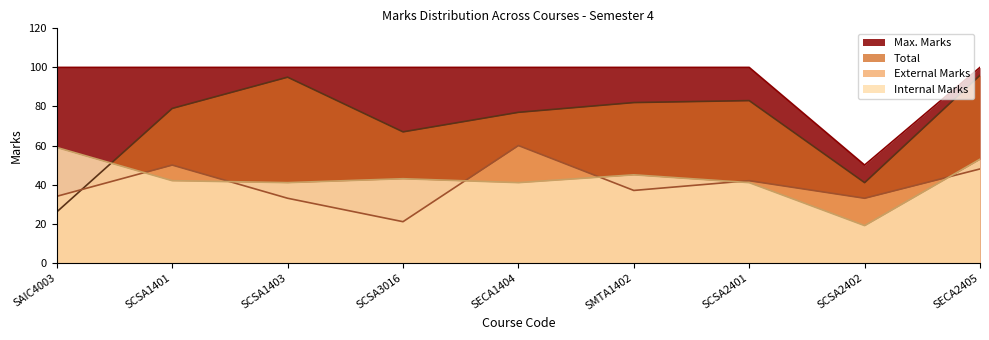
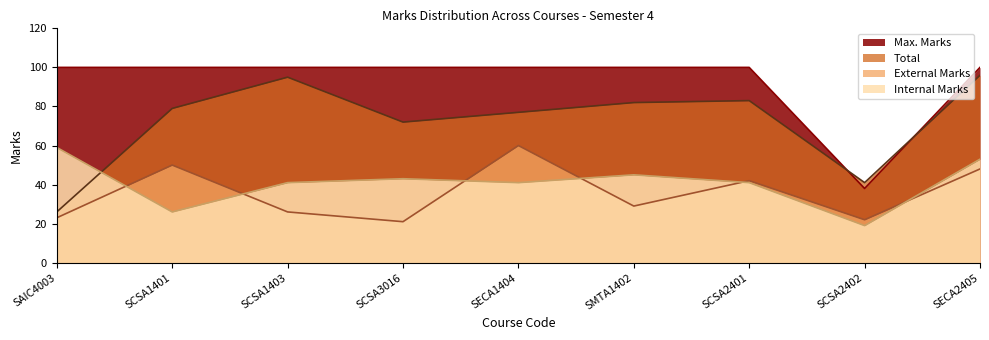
External Marks, SAIC4003: 34 -> 23
Internal Marks, SCSA1401: 42 -> 26
External Marks, SCSA1403: 33 -> 26
Total, SCSA3016: 67 -> 72
External Marks, SMTA1402: 37 -> 29
Max. Marks, SCSA2402: 50 -> 38
External Marks, SCSA2402: 33 -> 22
